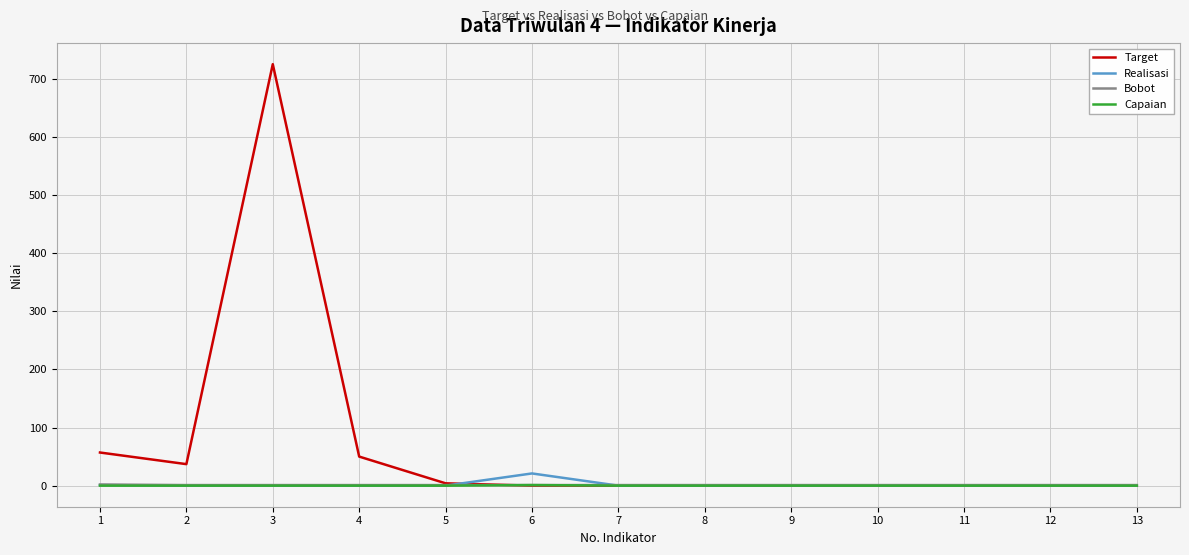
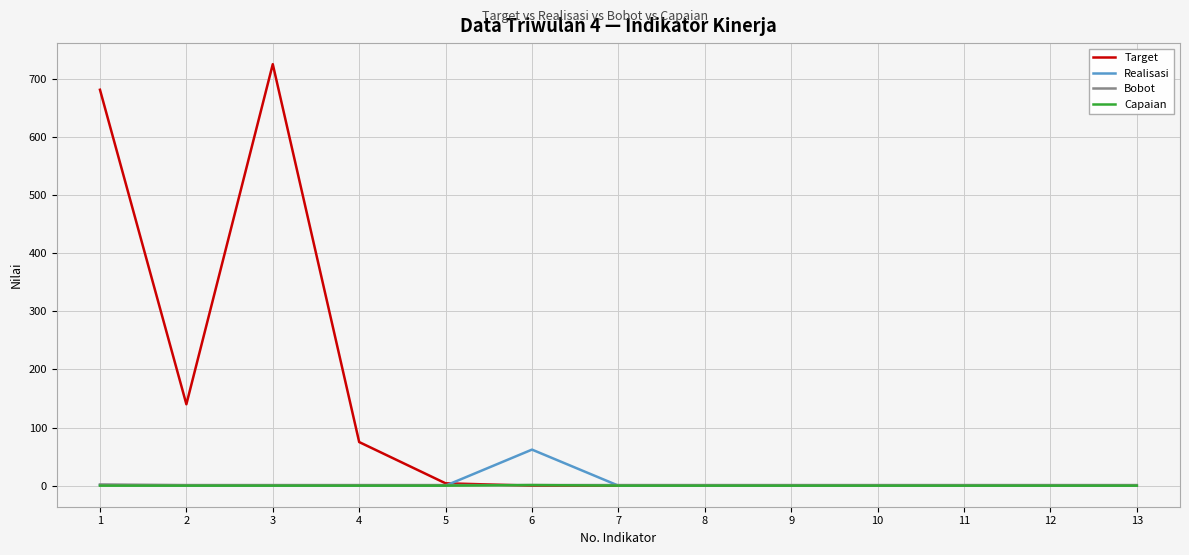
Target, 1: 60 -> 680
Target, 2: 40 -> 140
Target, 4: 50 -> 80
Realisasi, 6: 20 -> 60
